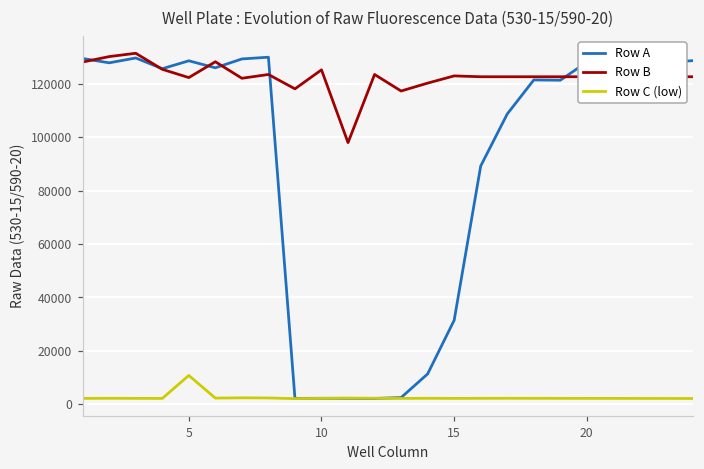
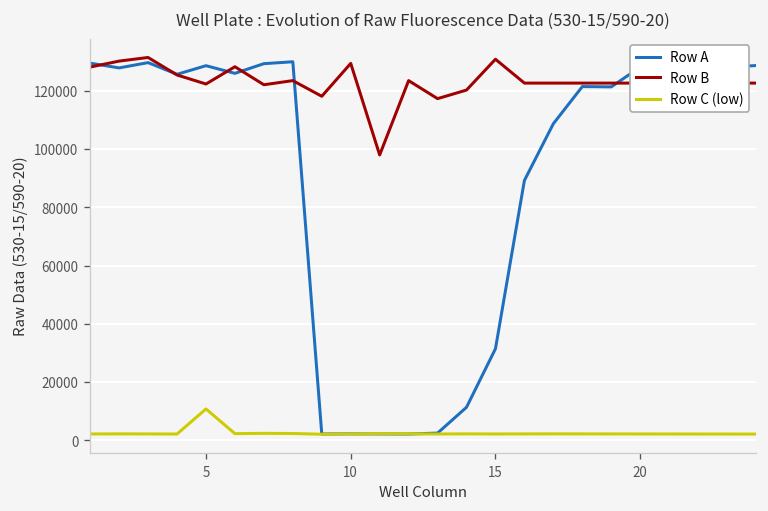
Row B, 10: 125000 -> 129000
Row B, 15: 123000 -> 131000
